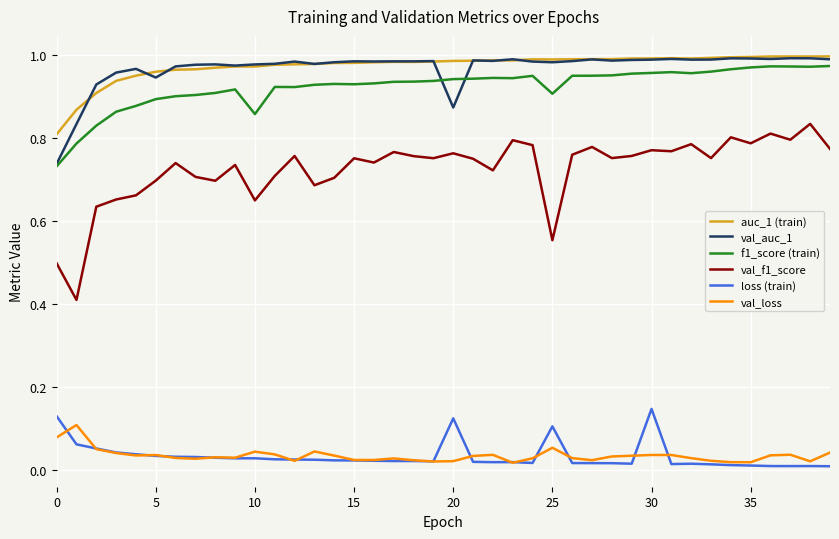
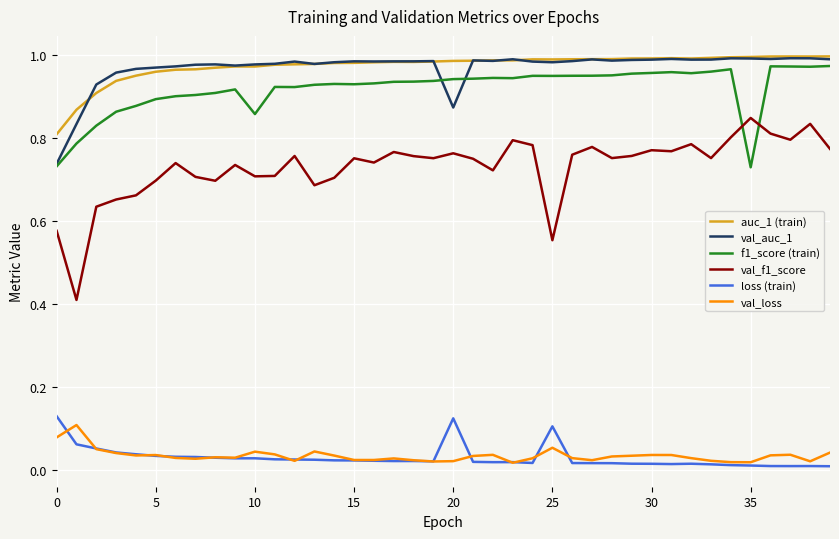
val_f1_score, 0: 0.50 -> 0.58
val_auc_1, 5: 0.95 -> 0.97
val_f1_score, 10: 0.65 -> 0.71
f1_score (train), 25: 0.91 -> 0.95
loss (train), 30: 0.15 -> 0.02
f1_score (train), 35: 0.97 -> 0.73
val_f1_score, 35: 0.79 -> 0.85
